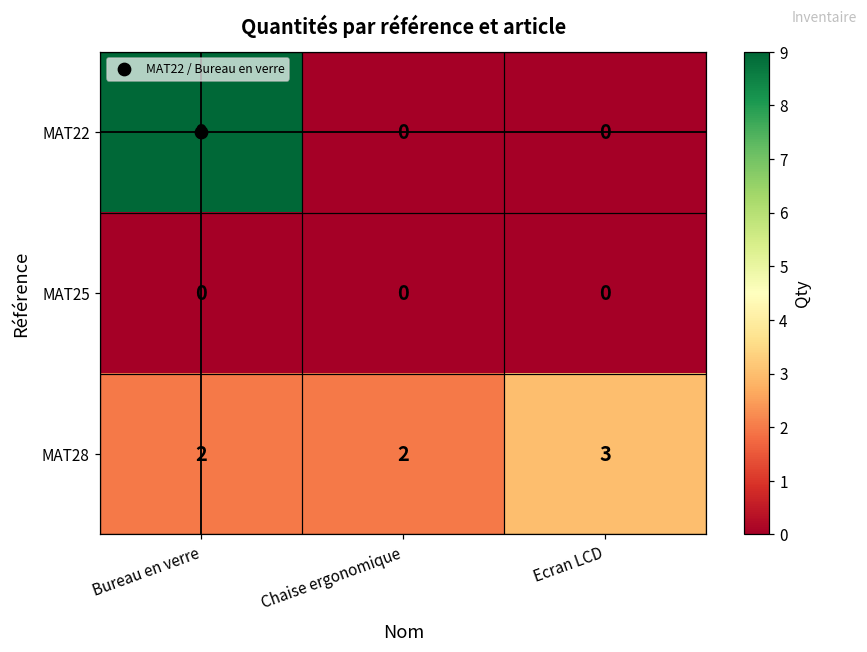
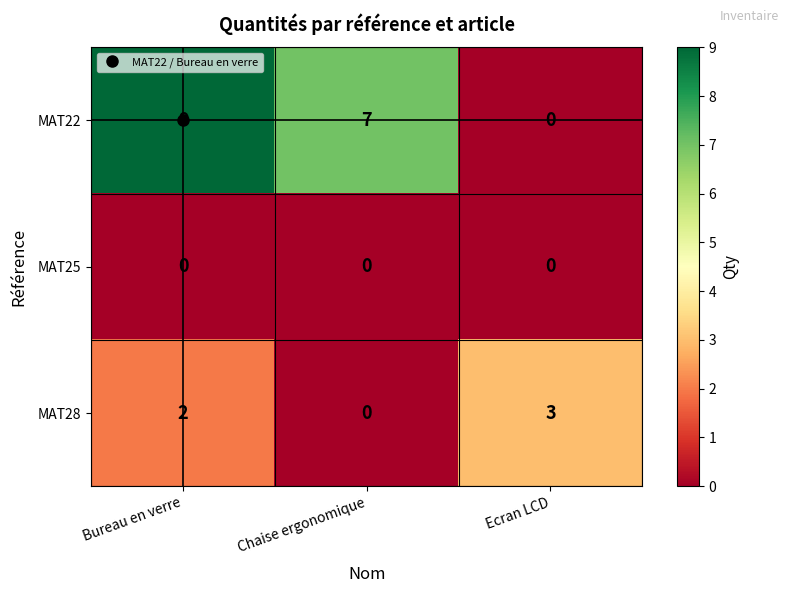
MAT22, Chaise ergonomique: 0 -> 7
MAT28, Chaise ergonomique: 2 -> 0
